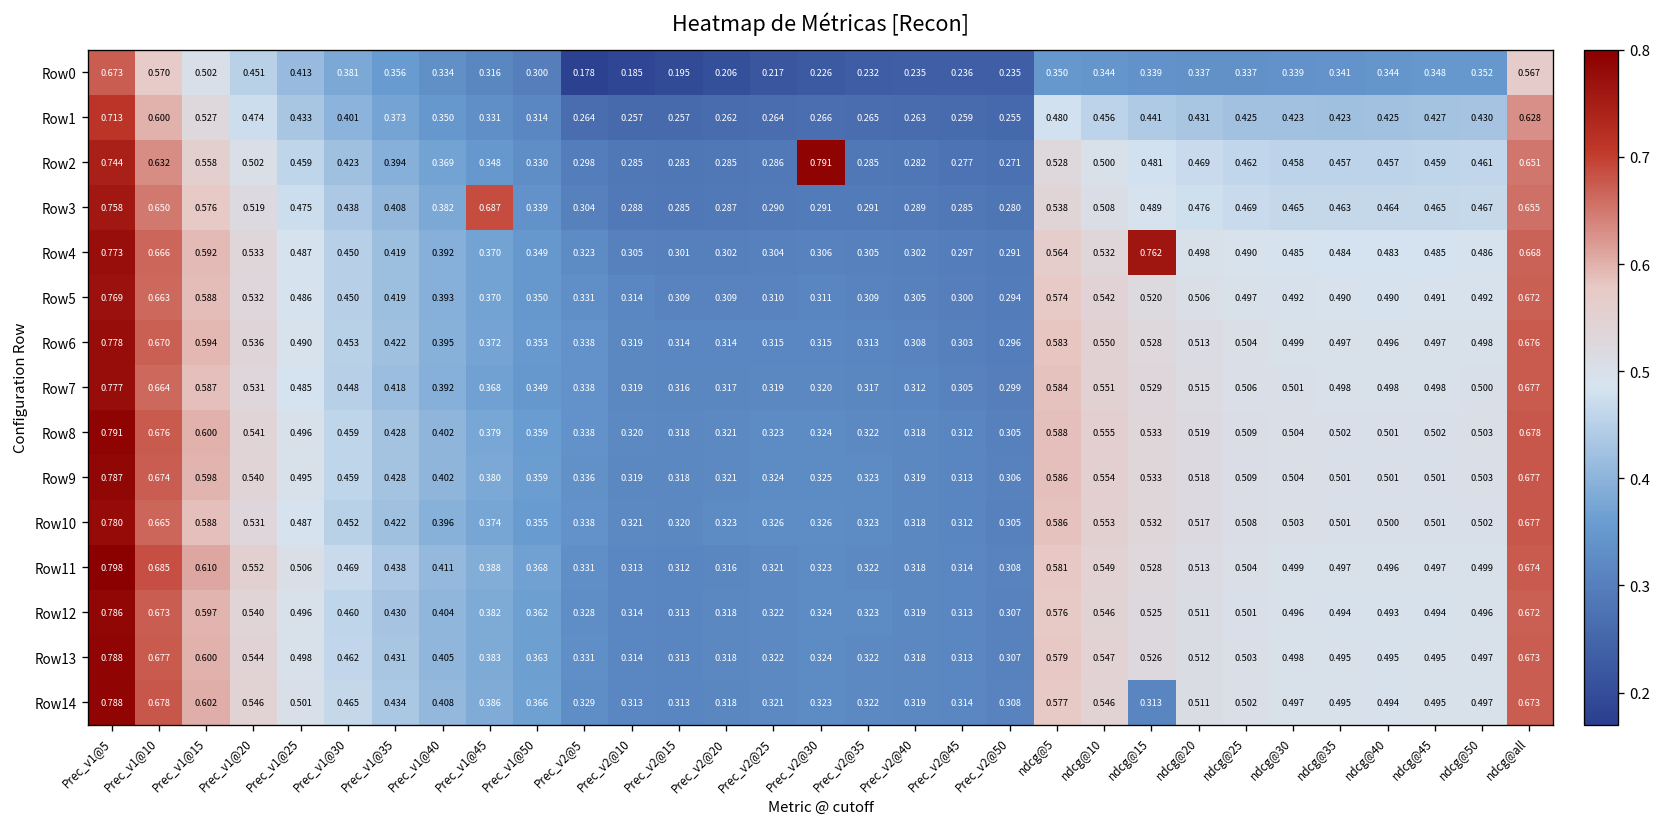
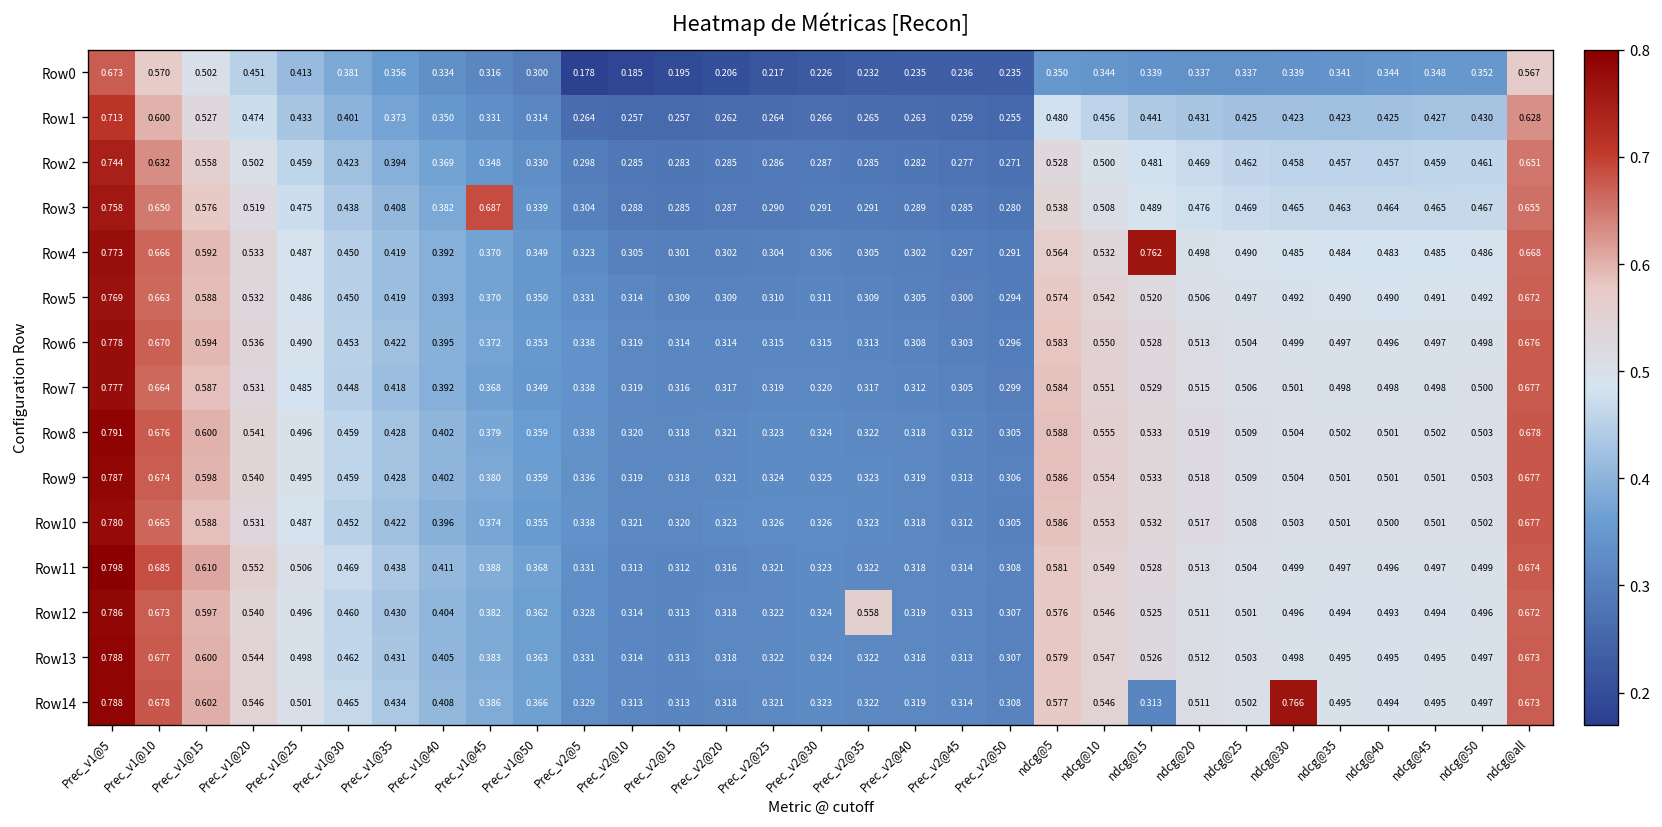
Row2, Prec_v2@30: 0.791 -> 0.287
Row12, Prec_v2@35: 0.323 -> 0.558
Row14, ndcg@30: 0.497 -> 0.766
